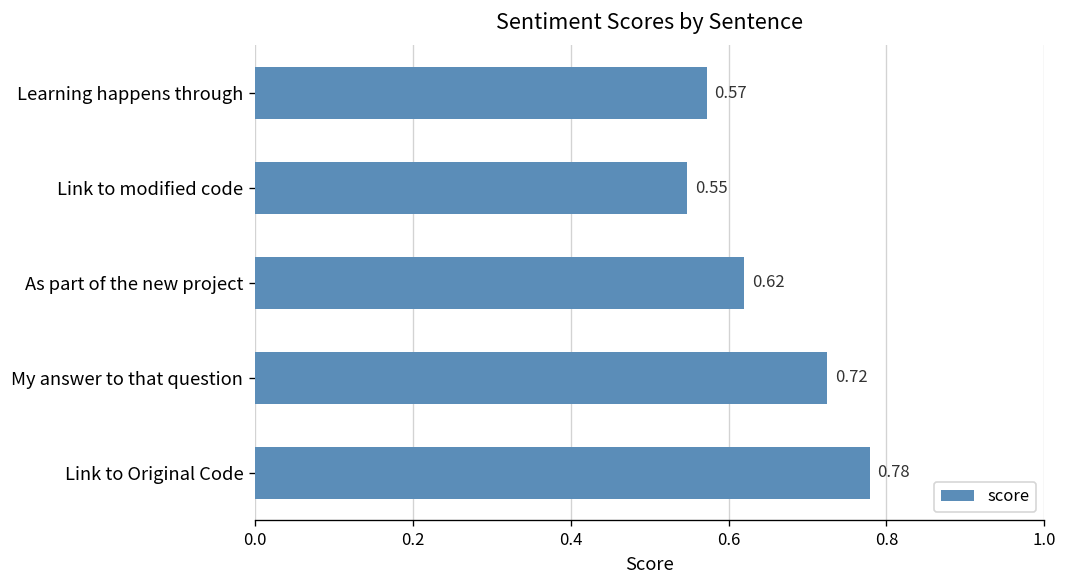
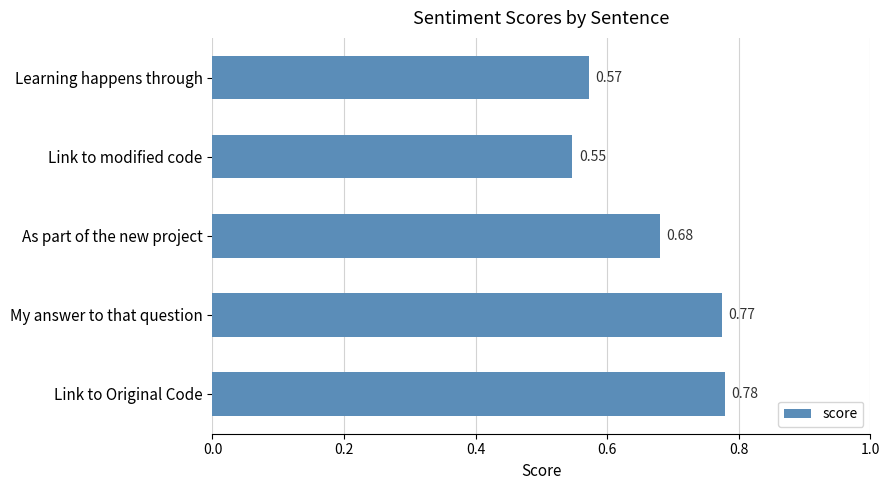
As part of the new project: 0.62 -> 0.68
My answer to that question: 0.72 -> 0.77
